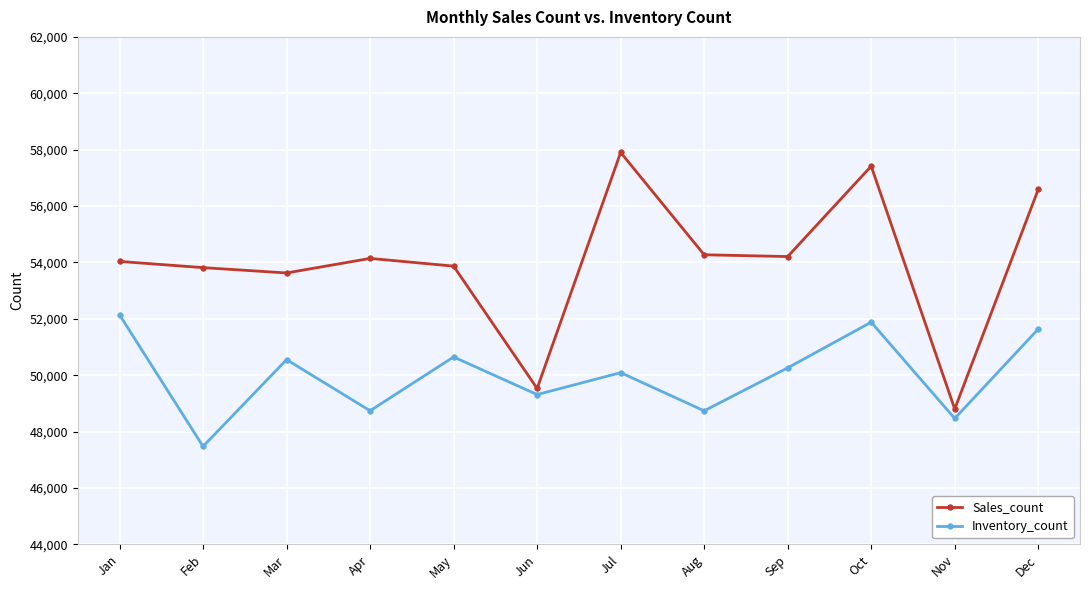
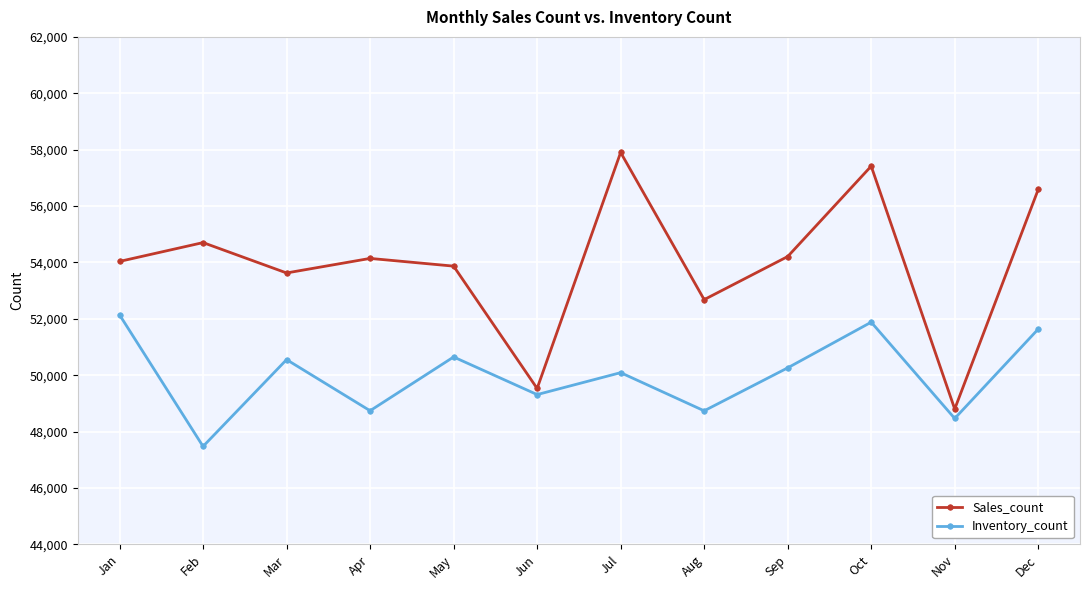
Sales_count, Feb: 53,800 -> 54,700
Sales_count, Aug: 54,300 -> 52,700
